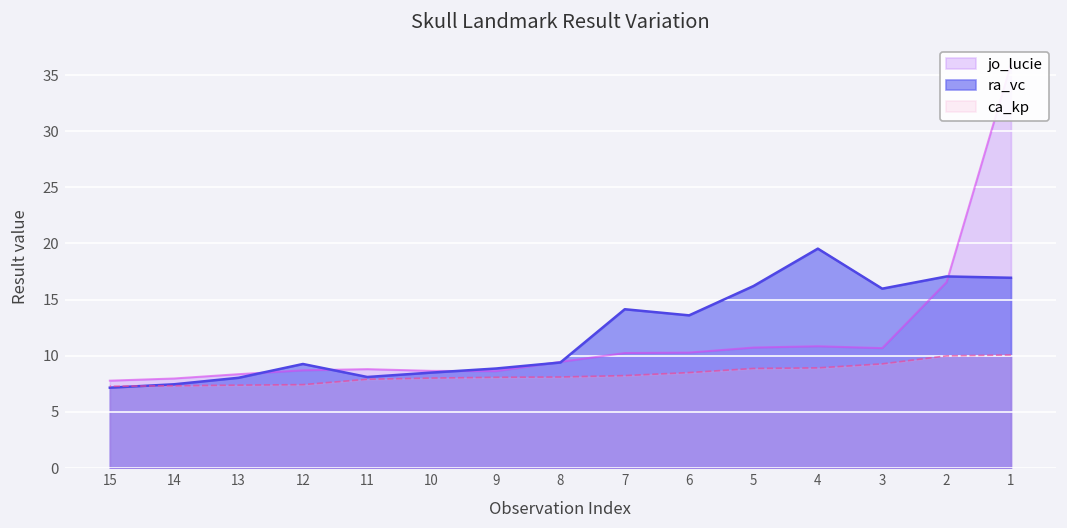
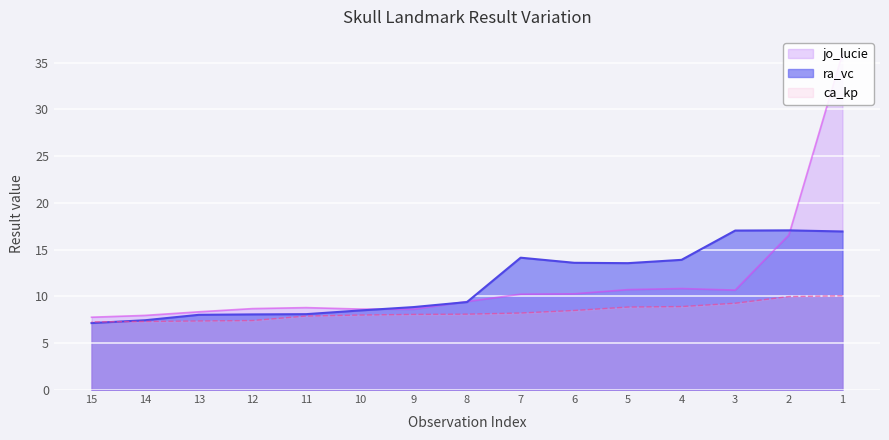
ra_vc, 12: 9 -> 8
ra_vc, 5: 16 -> 14
ra_vc, 4: 20 -> 14
ra_vc, 3: 16 -> 17
